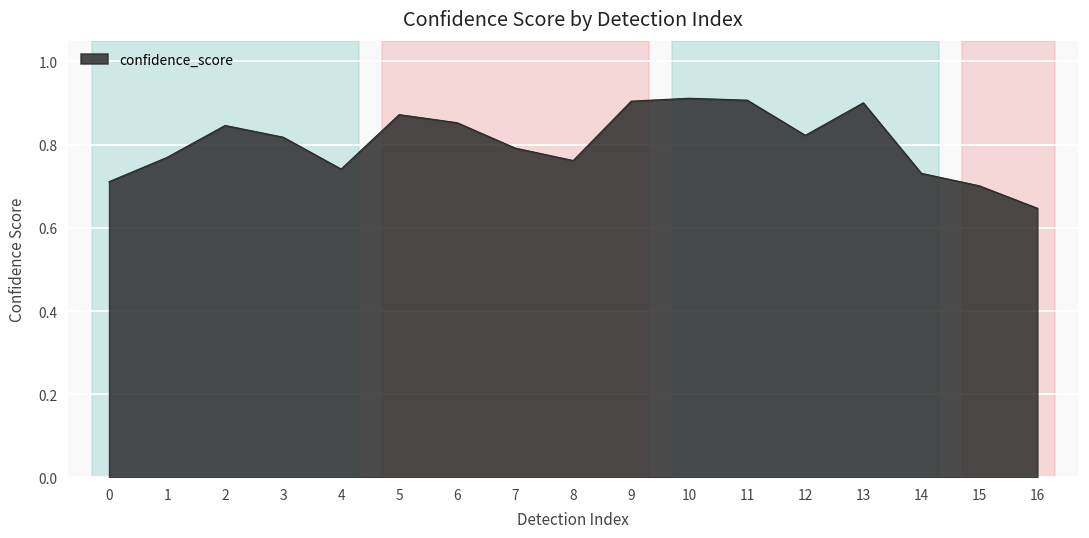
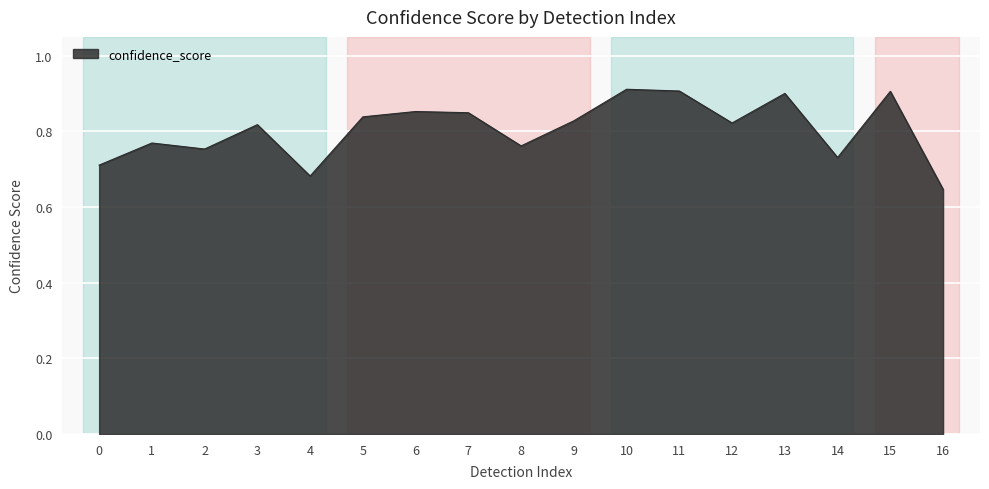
2: 0.85 -> 0.75
4: 0.74 -> 0.68
5: 0.87 -> 0.84
7: 0.79 -> 0.85
9: 0.90 -> 0.83
15: 0.70 -> 0.91
